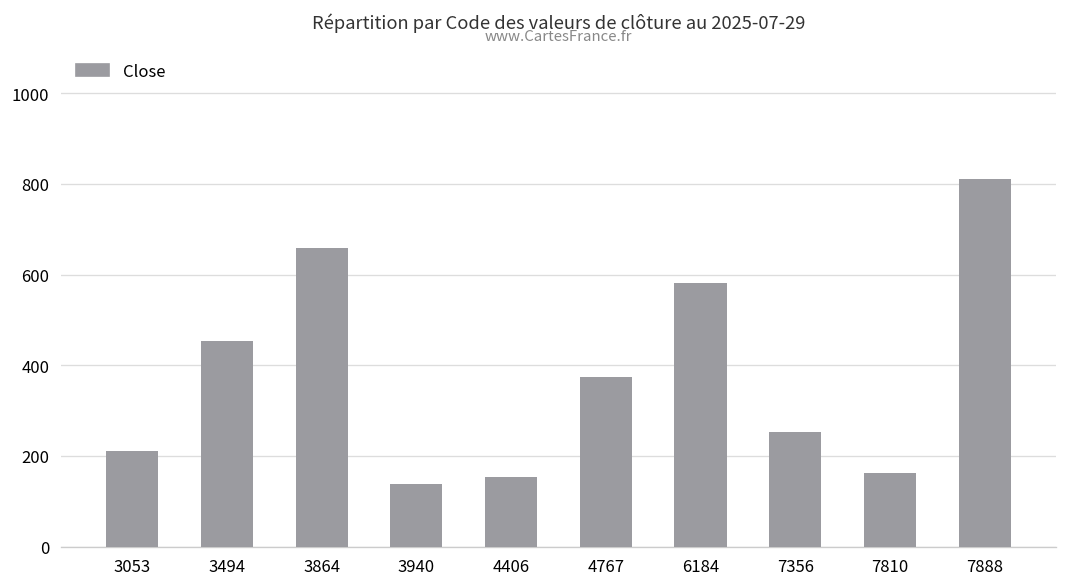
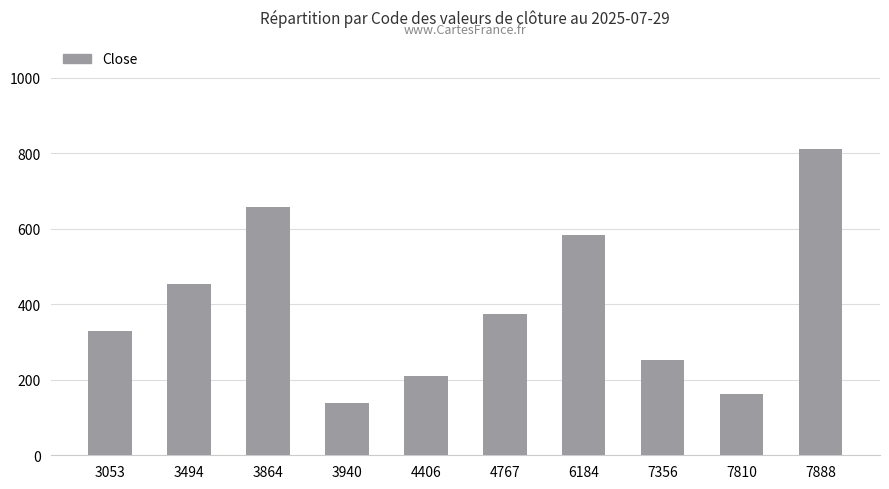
3053: 210 -> 330
4406: 150 -> 210
